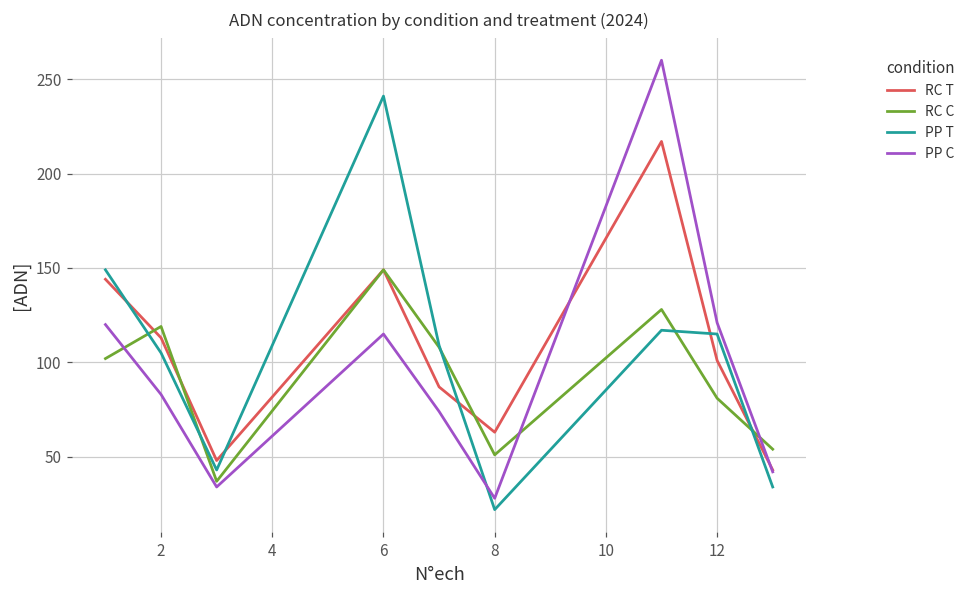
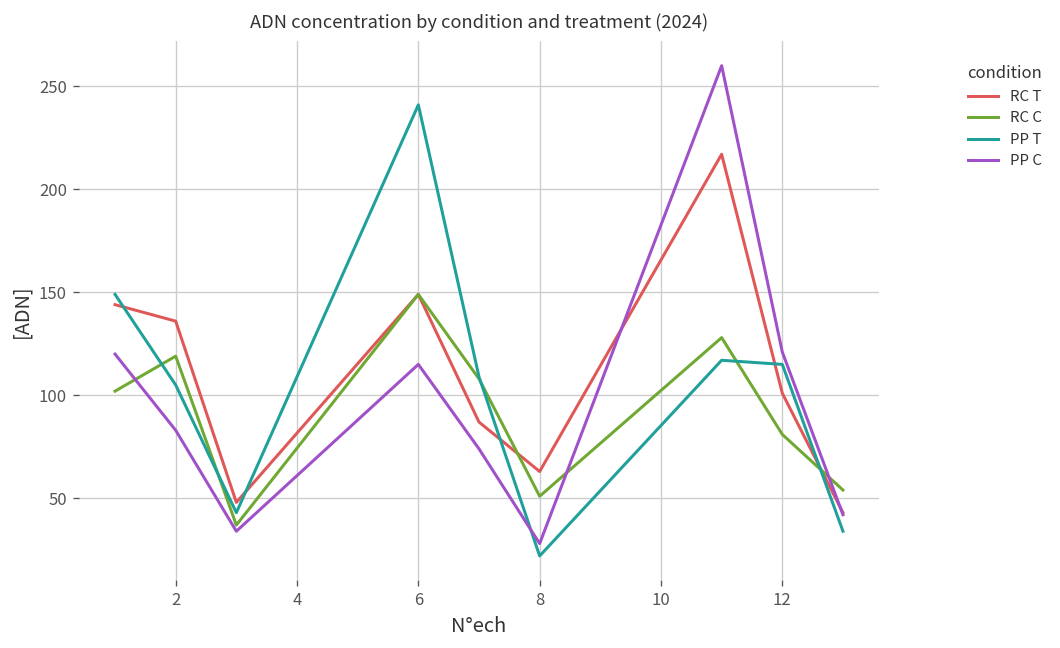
RC T, 2: 113 -> 136
